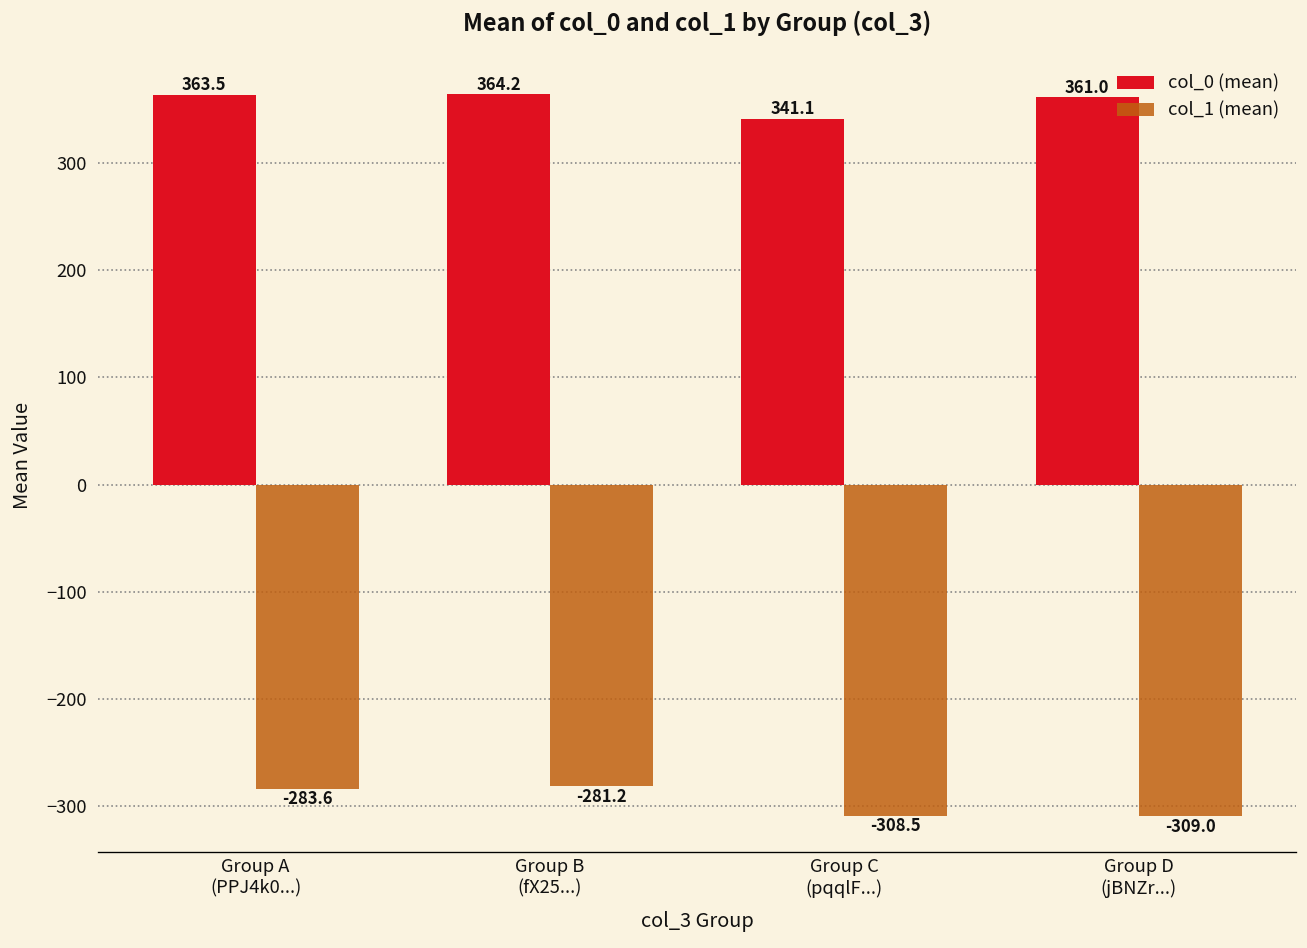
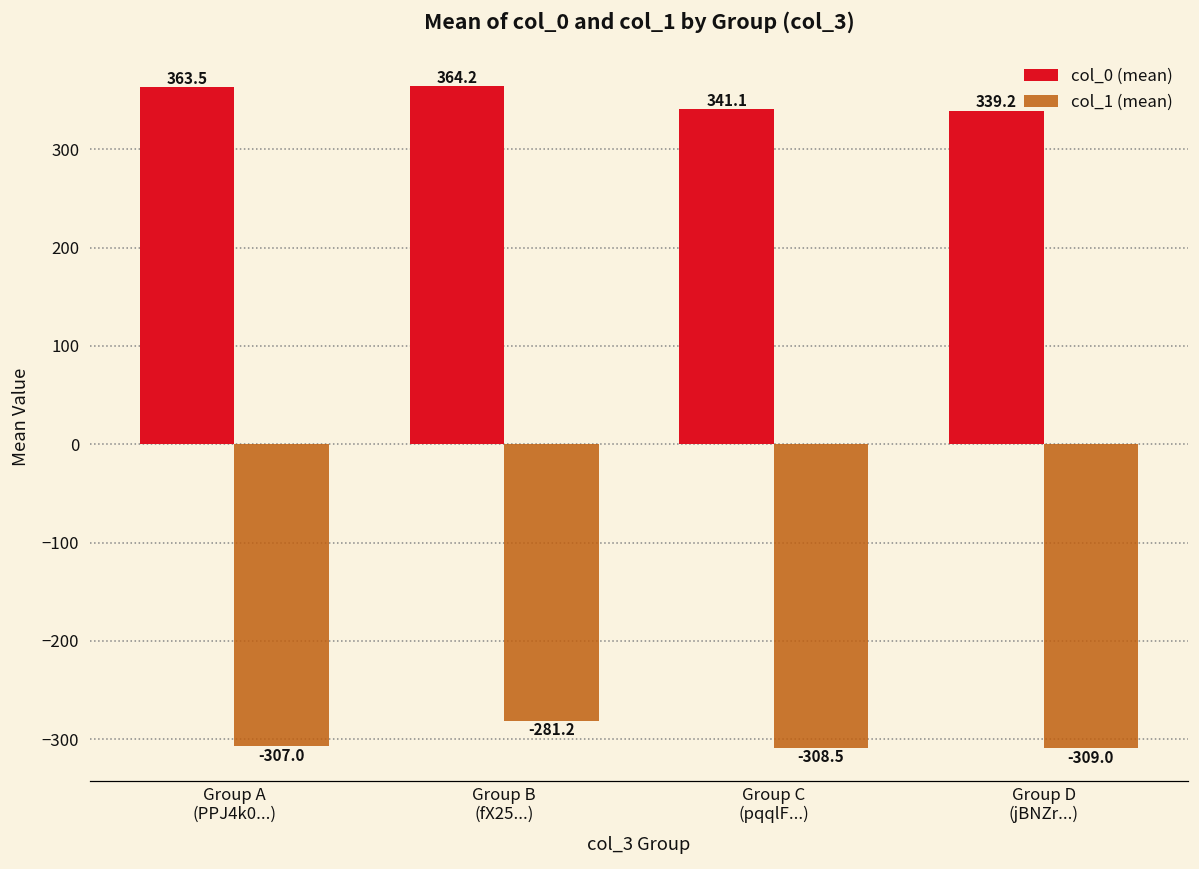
col_1 (mean), Group A (PPJ4k0...): -283.6 -> -307.0
col_0 (mean), Group D (jBNZr...): 361.0 -> 339.2
